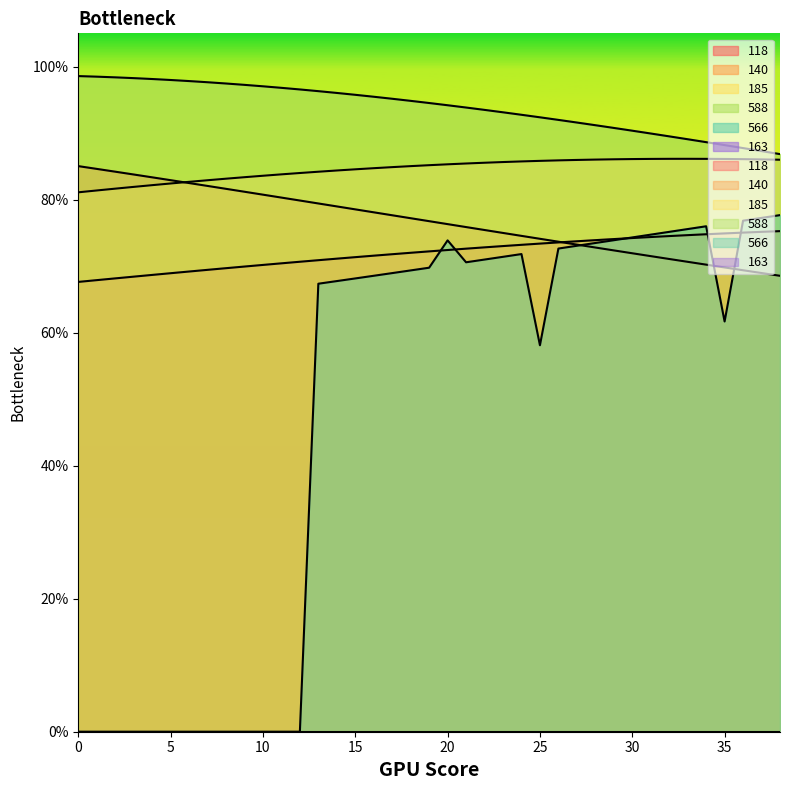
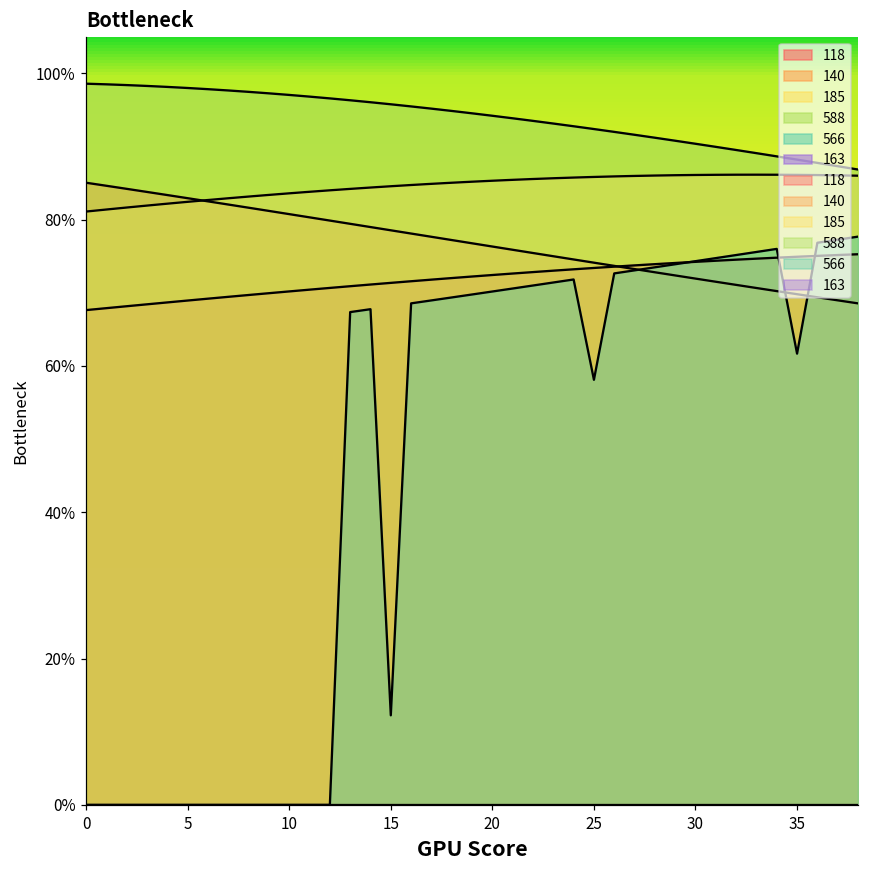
566, 15: 68% -> 12%
566, 20: 74% -> 70%
